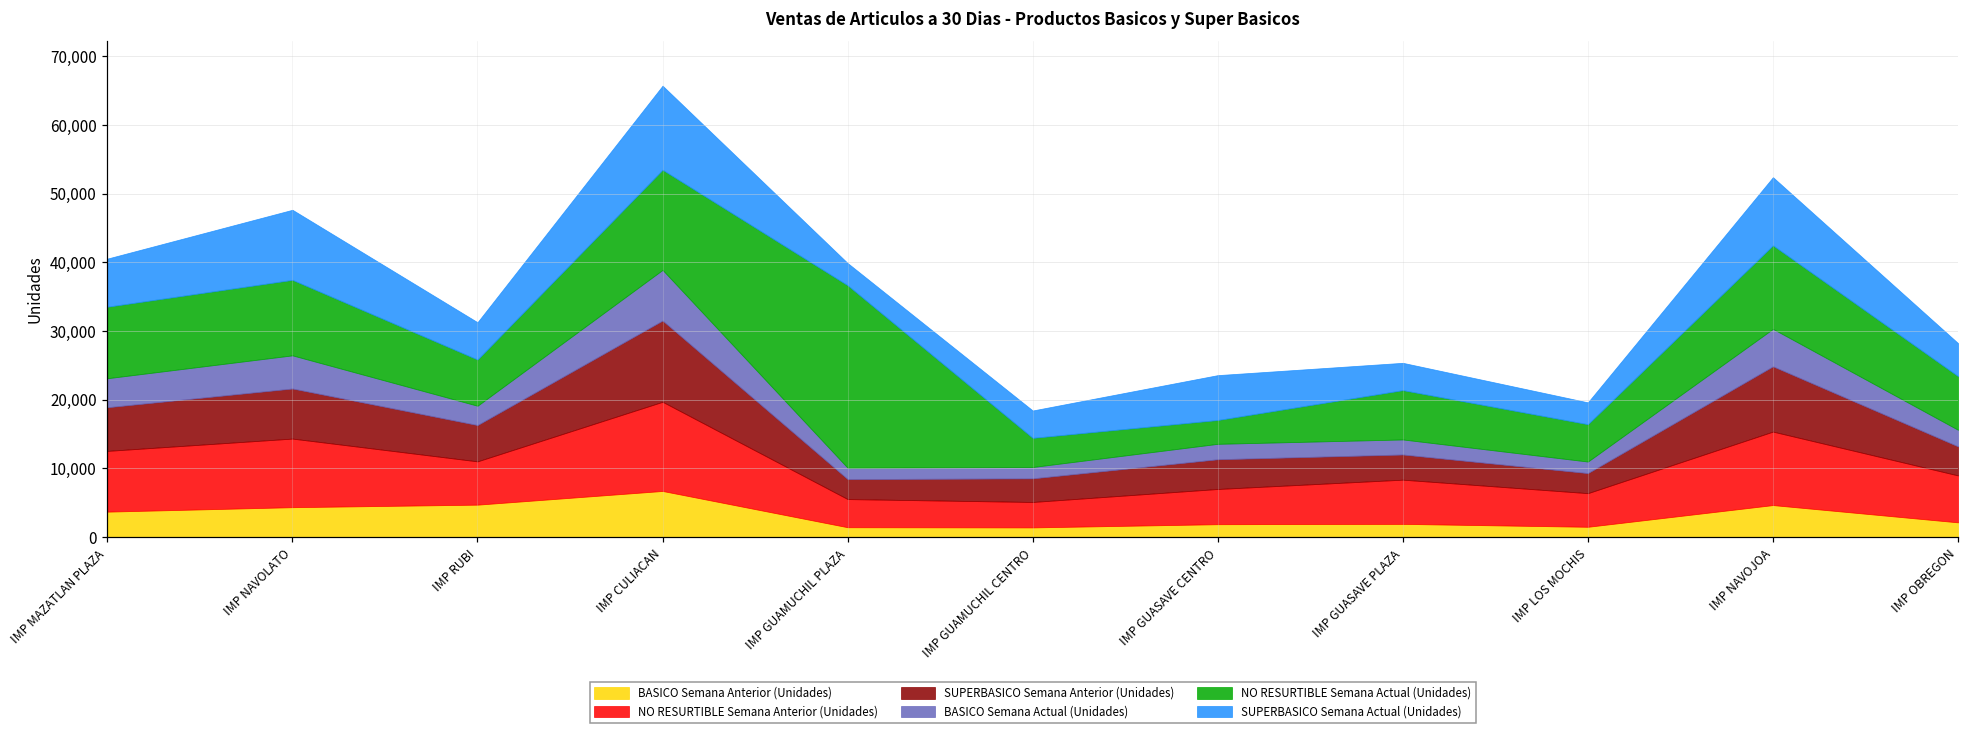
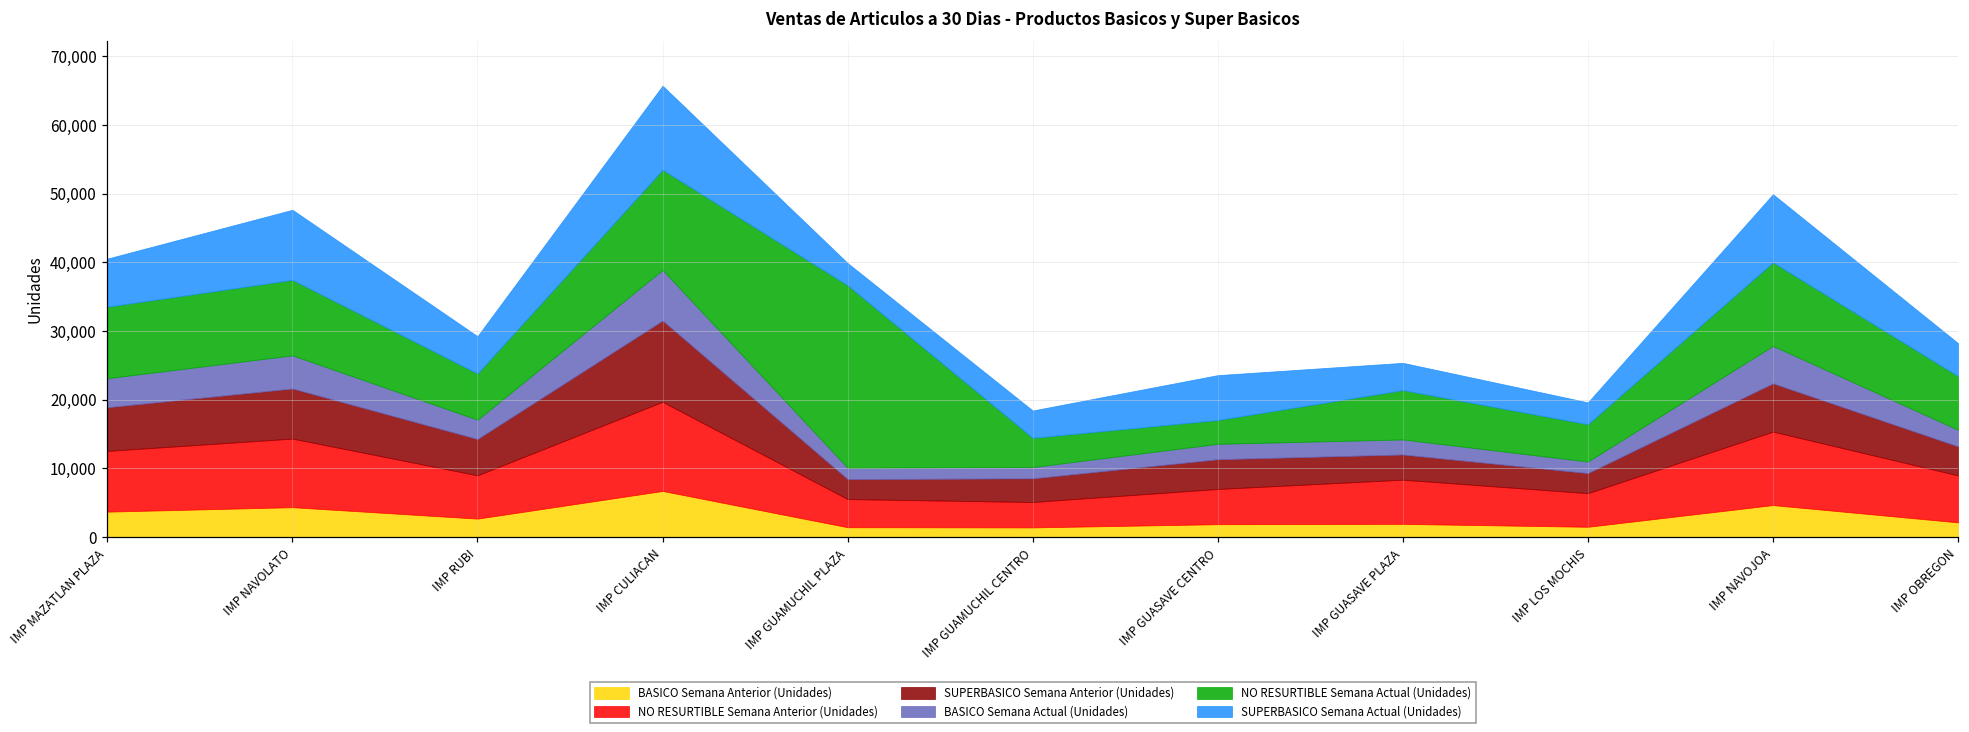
BASICO Semana Anterior (Unidades), IMP RUBI: 5,000 -> 3,000
SUPERBASICO Semana Anterior (Unidades), IMP NAVOJOA: 10,000 -> 7,000
